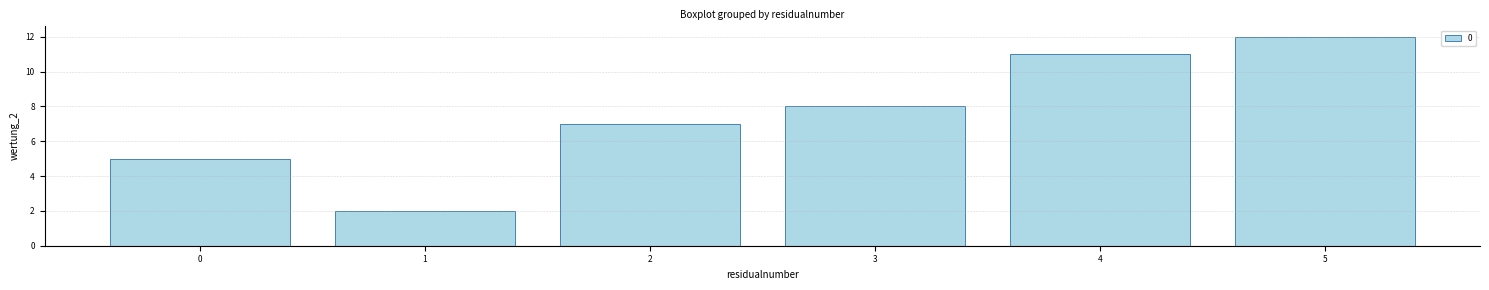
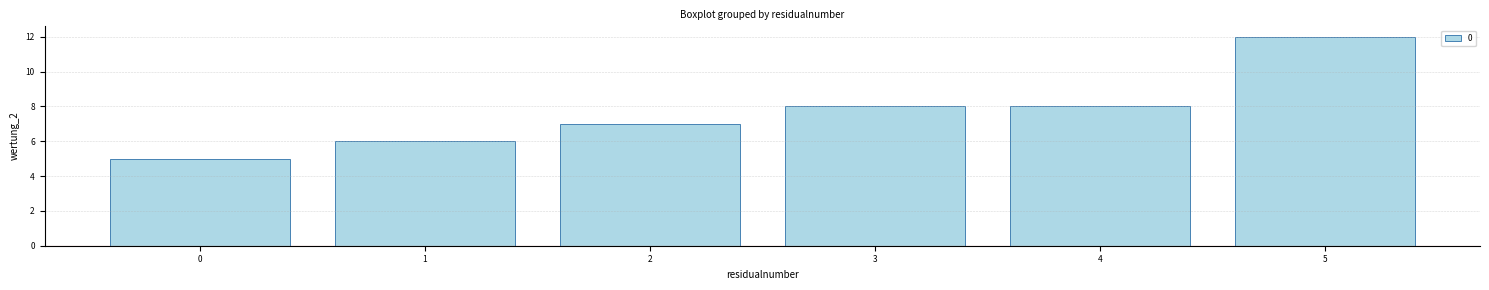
1: 2 -> 6
4: 11 -> 8
